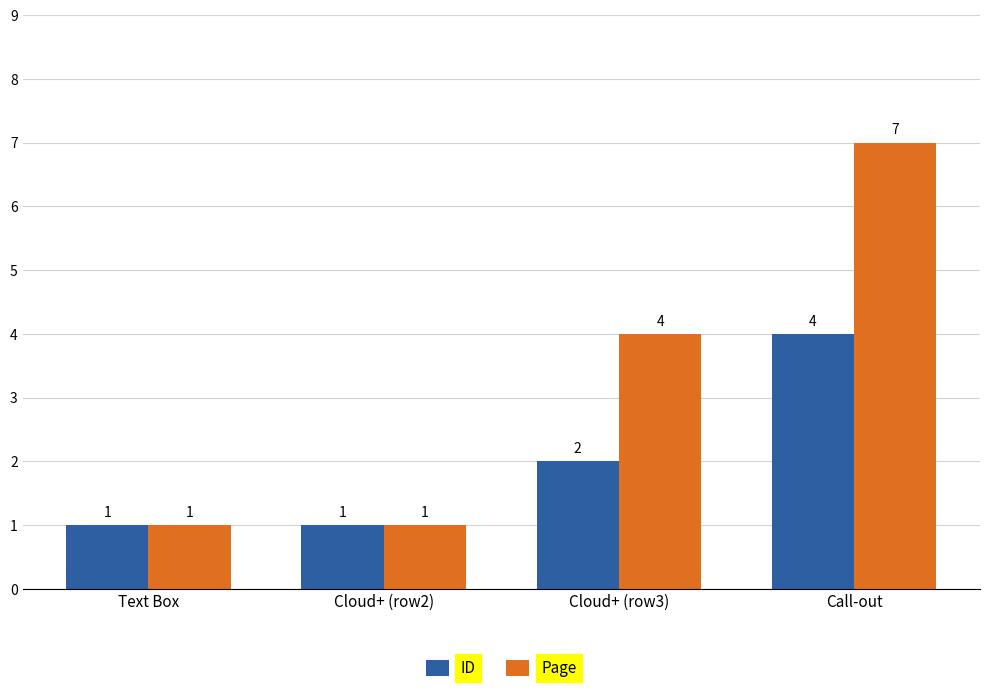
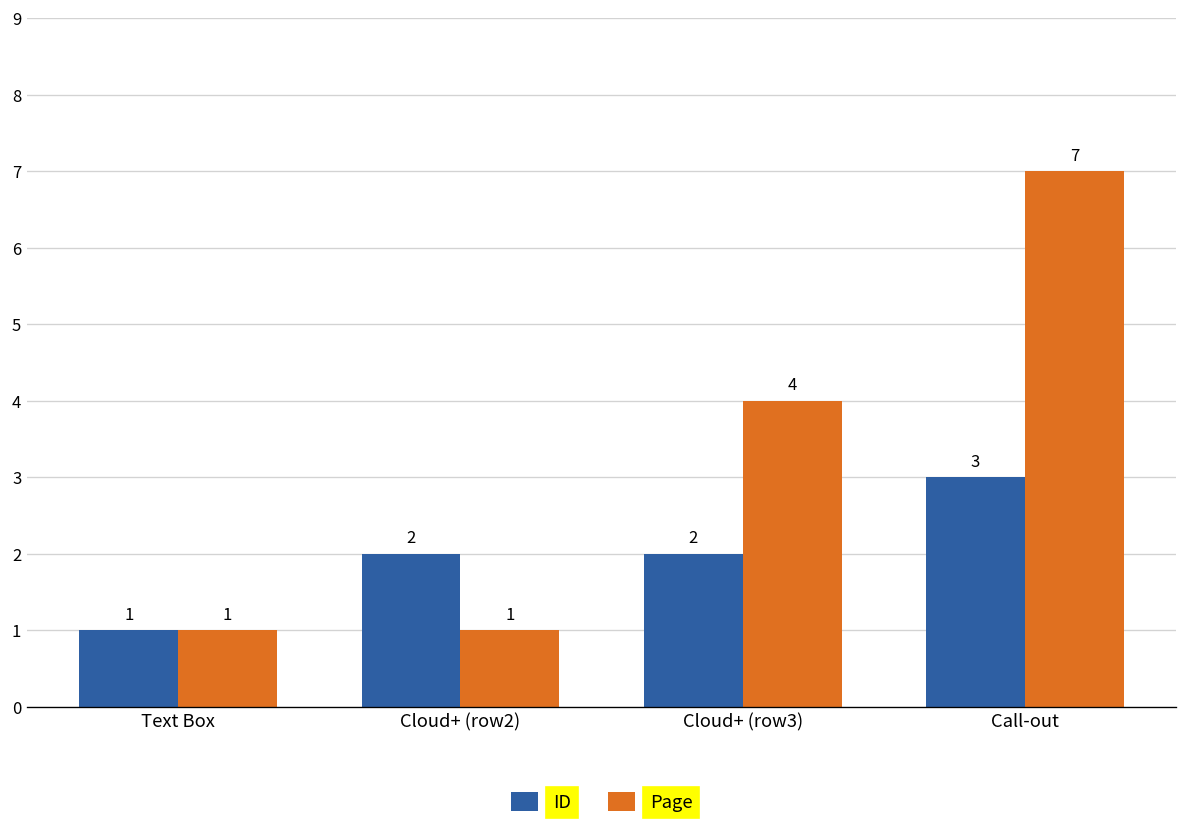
ID, Cloud+ (row2): 1 -> 2
ID, Call-out: 4 -> 3
